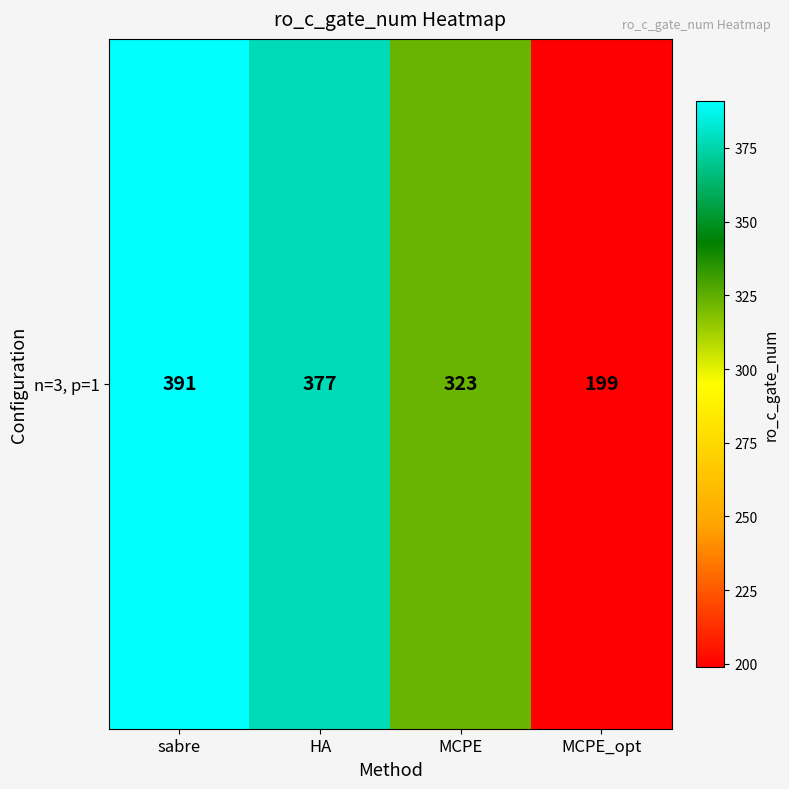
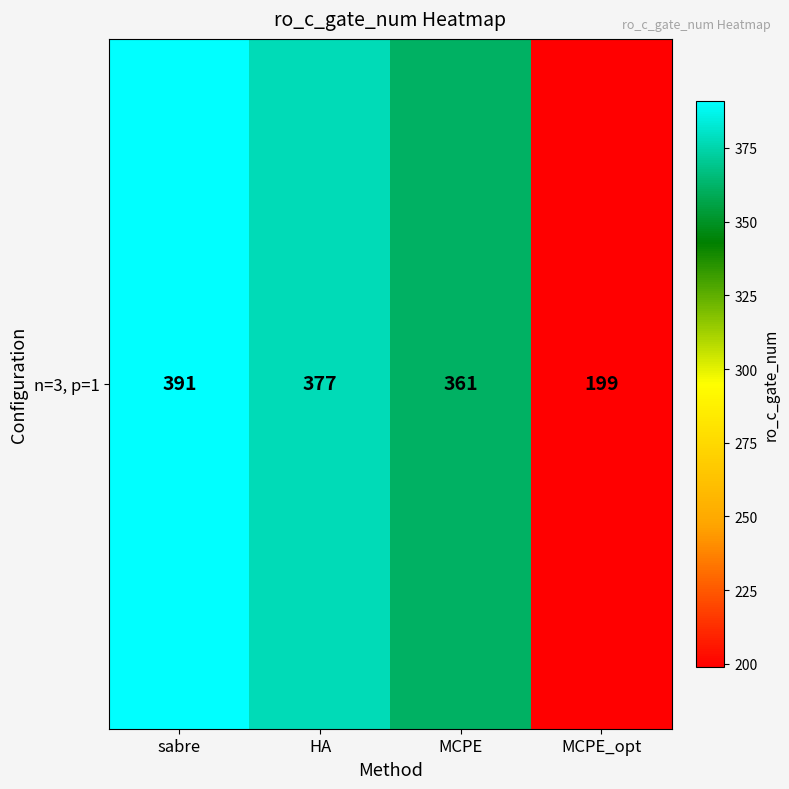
n=3, p=1, MCPE: 323 -> 361
